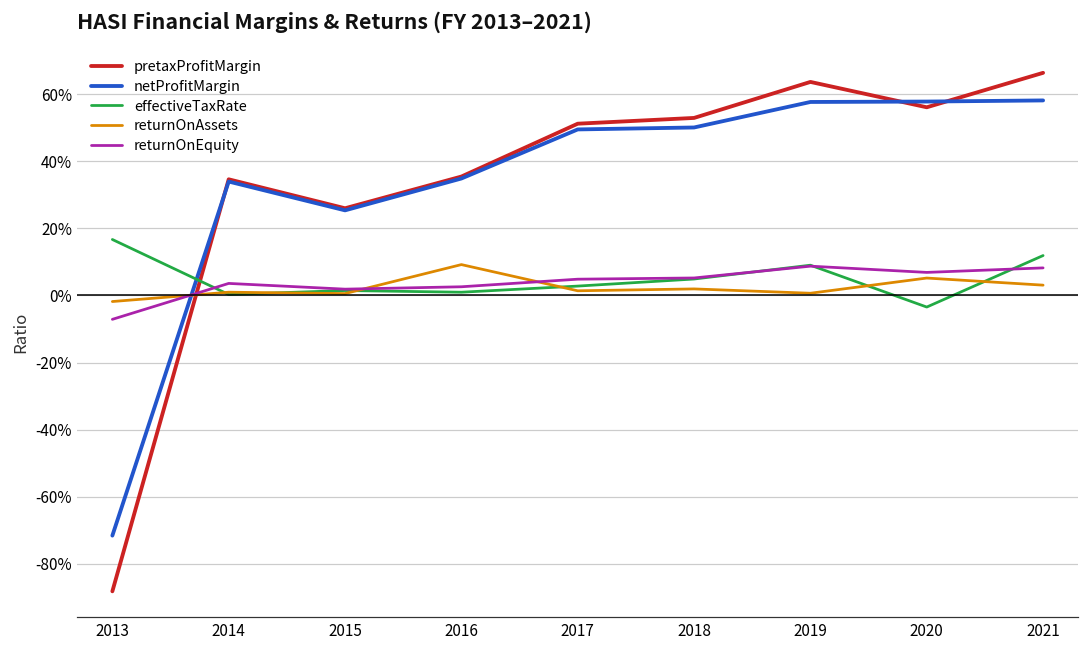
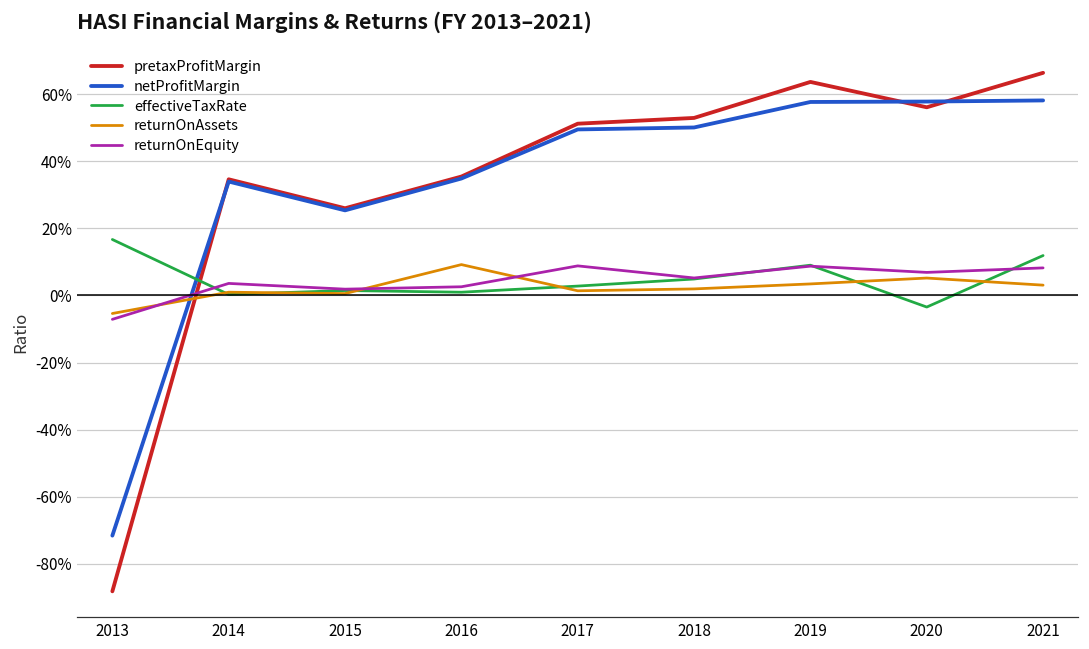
returnOnAssets, 2013: -2% -> -5%
returnOnEquity, 2017: 5% -> 9%
returnOnAssets, 2019: 1% -> 3%
